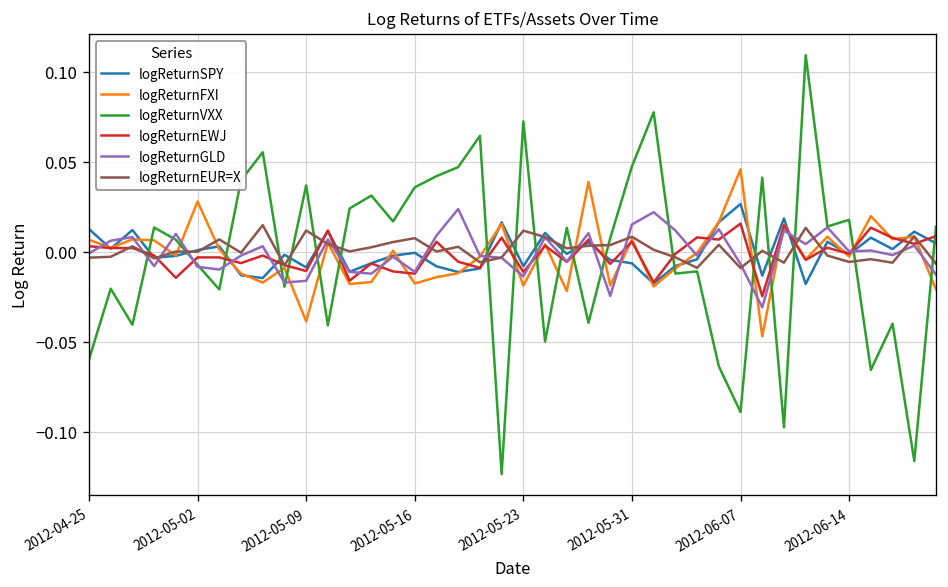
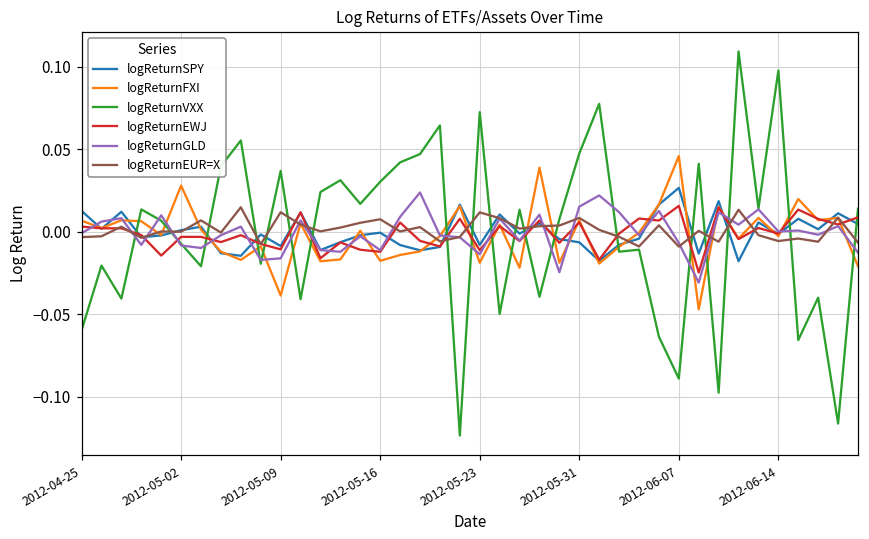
logReturnVXX, 2012-05-16: 0.036 -> 0.030
logReturnVXX, 2012-06-14: 0.018 -> 0.098
